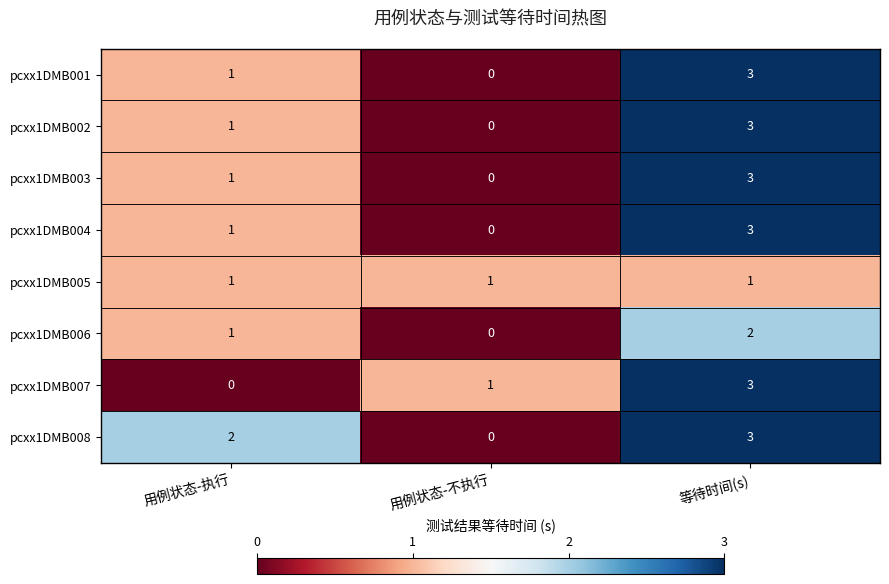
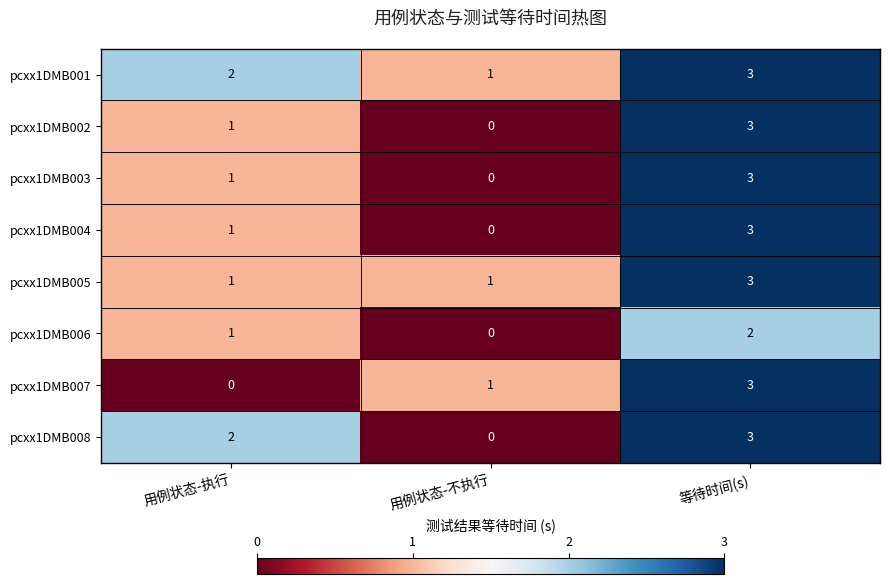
pcxx1DMB001, 用例状态-执行: 1 -> 2
pcxx1DMB001, 用例状态-不执行: 0 -> 1
pcxx1DMB005, 等待时间(s): 1 -> 3
